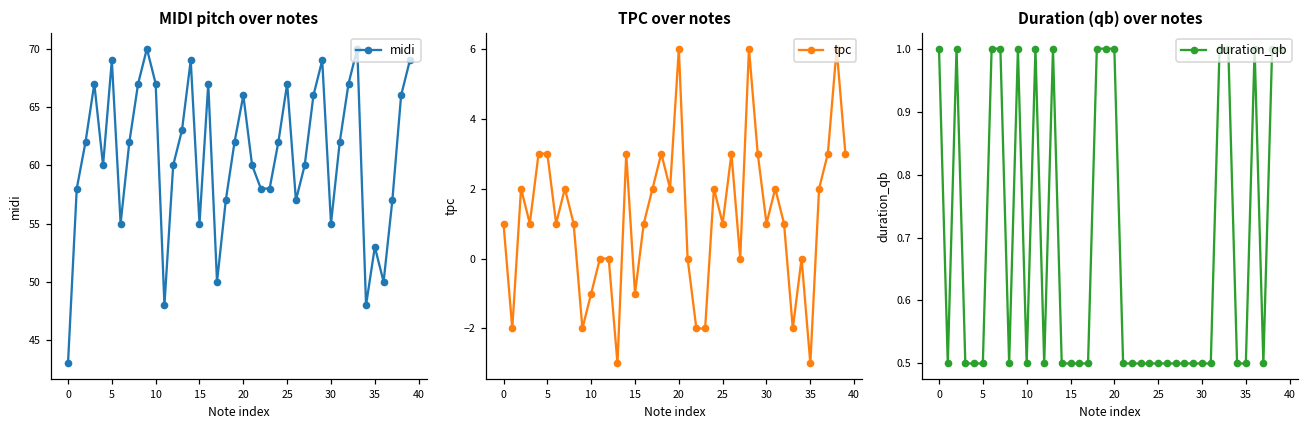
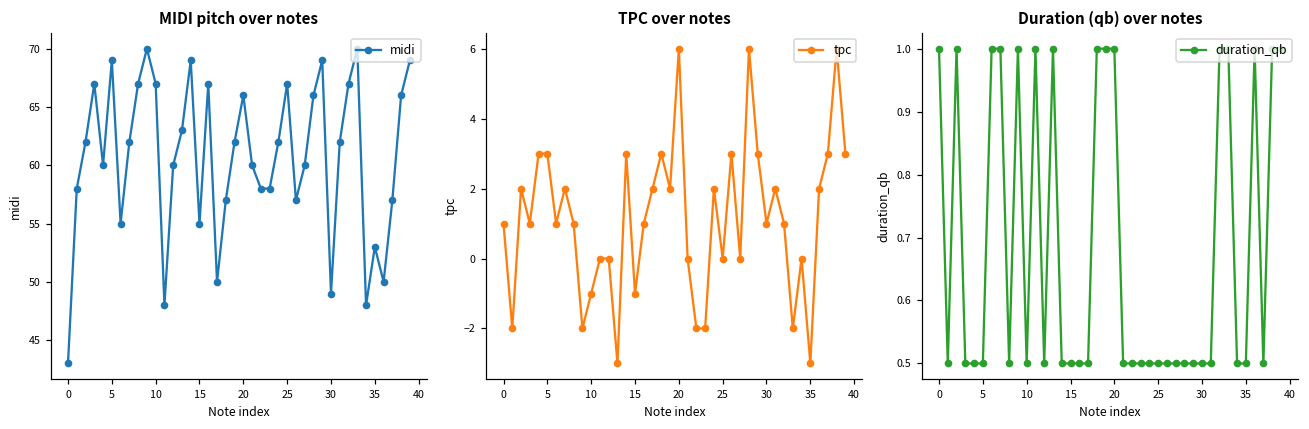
MIDI pitch over notes, 30: 55 -> 49
TPC over notes, 25: 1 -> 0
